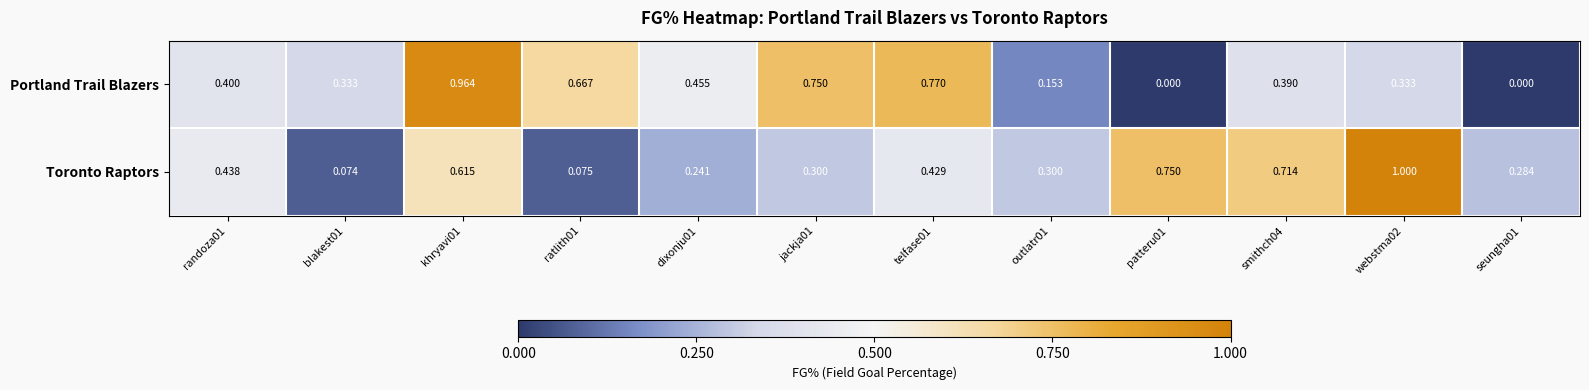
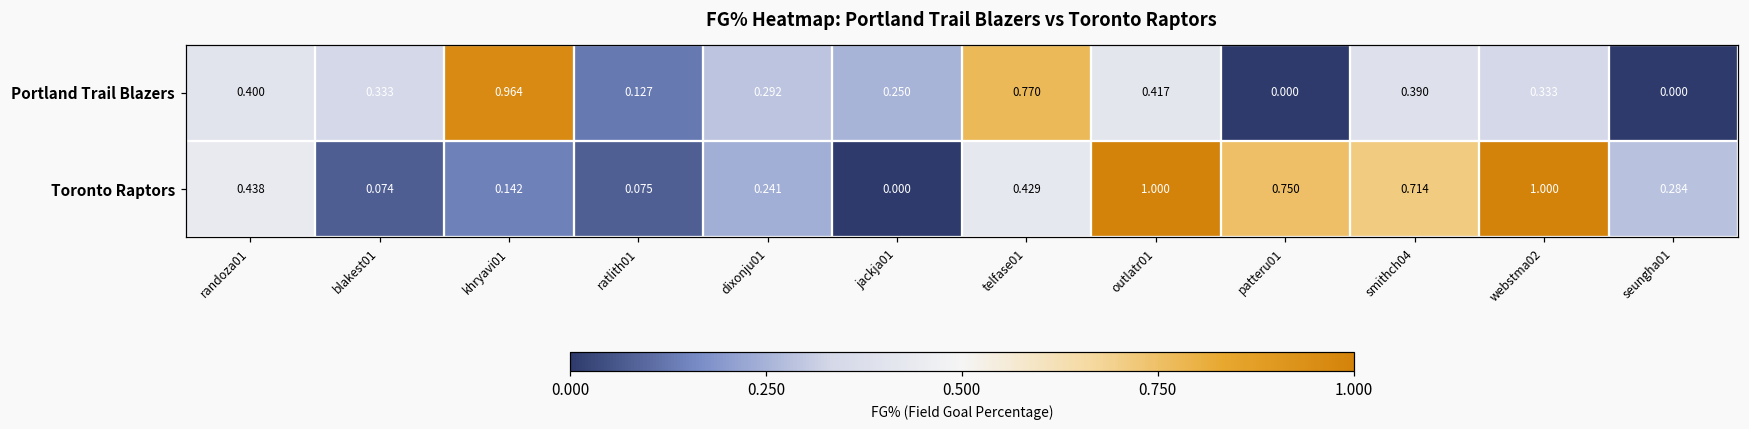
Portland Trail Blazers, ratlith01: 0.667 -> 0.127
Portland Trail Blazers, dixonju01: 0.455 -> 0.292
Portland Trail Blazers, jackja01: 0.750 -> 0.250
Portland Trail Blazers, outlatr01: 0.153 -> 0.417
Toronto Raptors, khryavi01: 0.615 -> 0.142
Toronto Raptors, jackja01: 0.300 -> 0.000
Toronto Raptors, outlatr01: 0.300 -> 1.000
